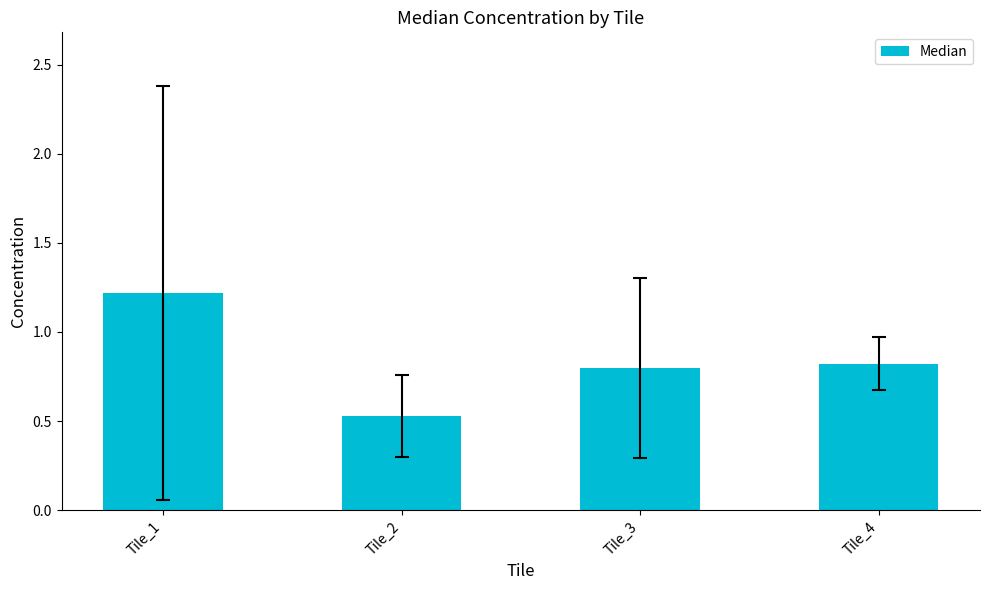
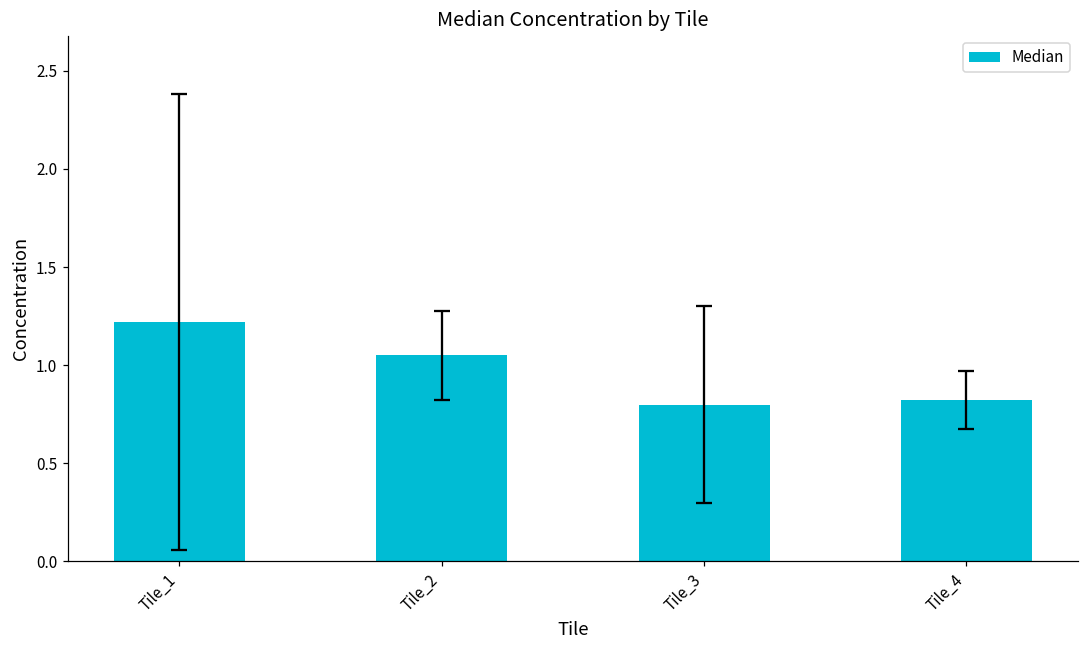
Median, Tile_2: 0.53 -> 1.05
